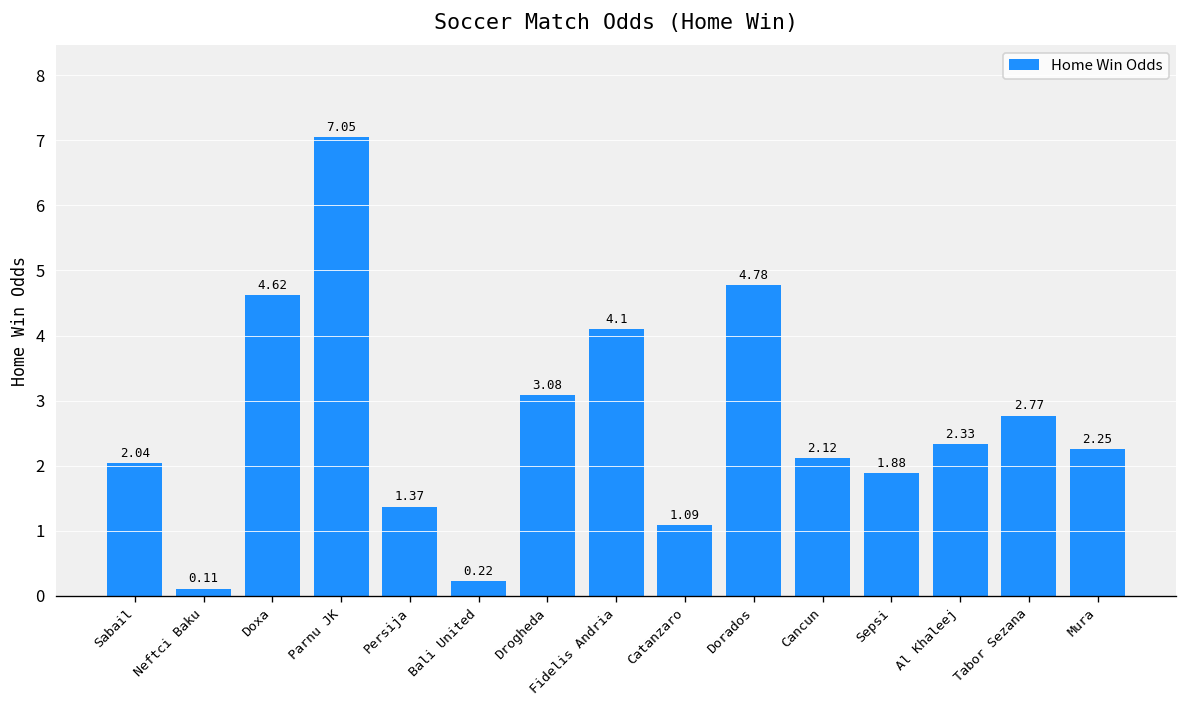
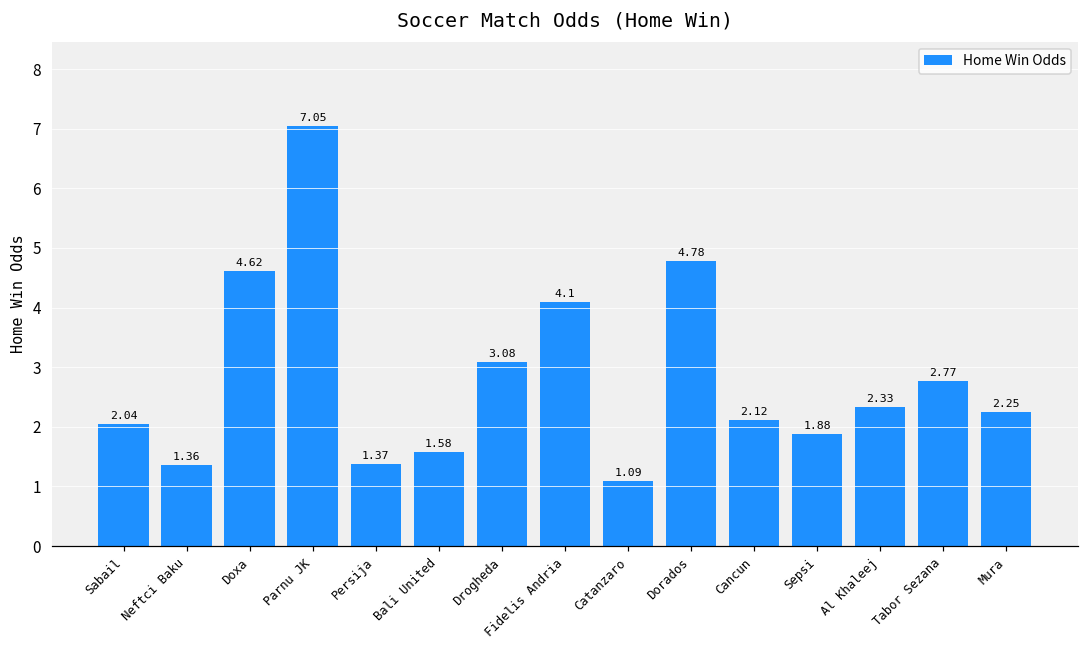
Neftci Baku: 0.11 -> 1.36
Bali United: 0.22 -> 1.58
